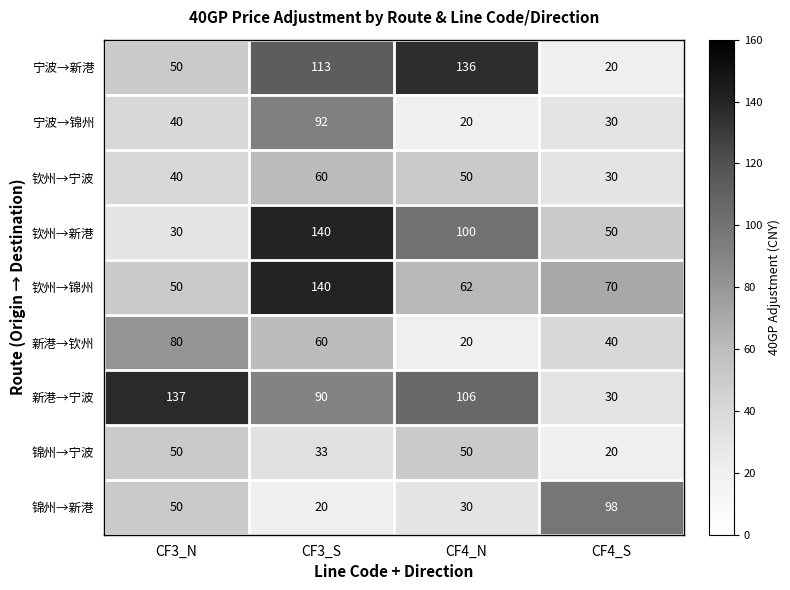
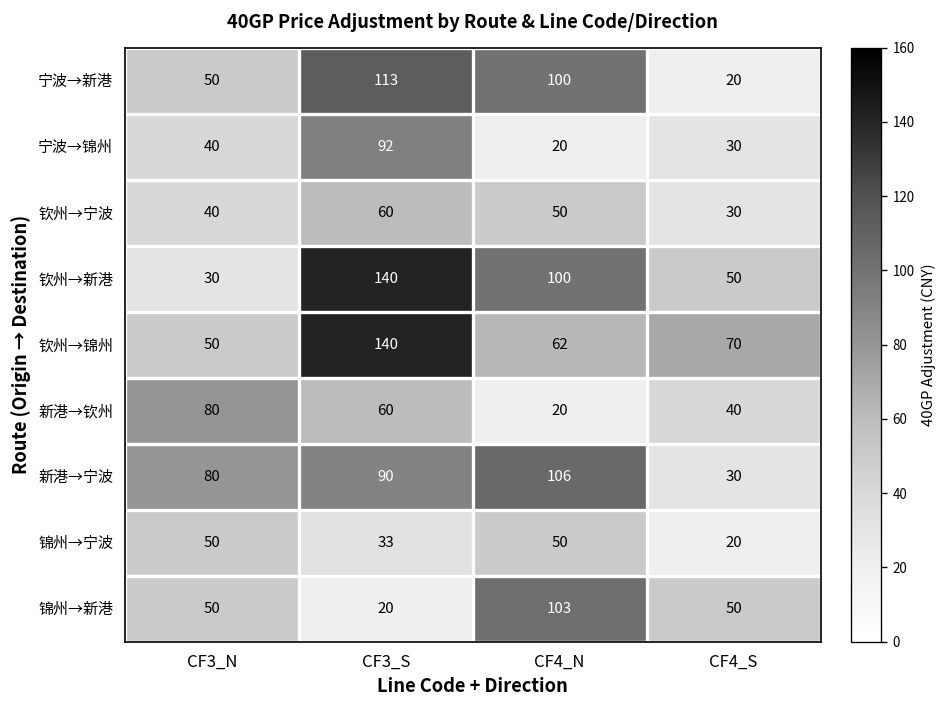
宁波→新港, CF4_N: 136 -> 100
新港→宁波, CF3_N: 137 -> 80
锦州→新港, CF4_N: 30 -> 103
锦州→新港, CF4_S: 98 -> 50
